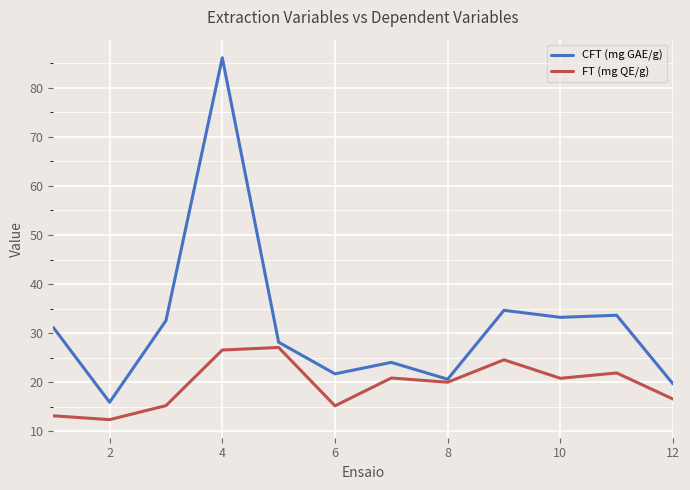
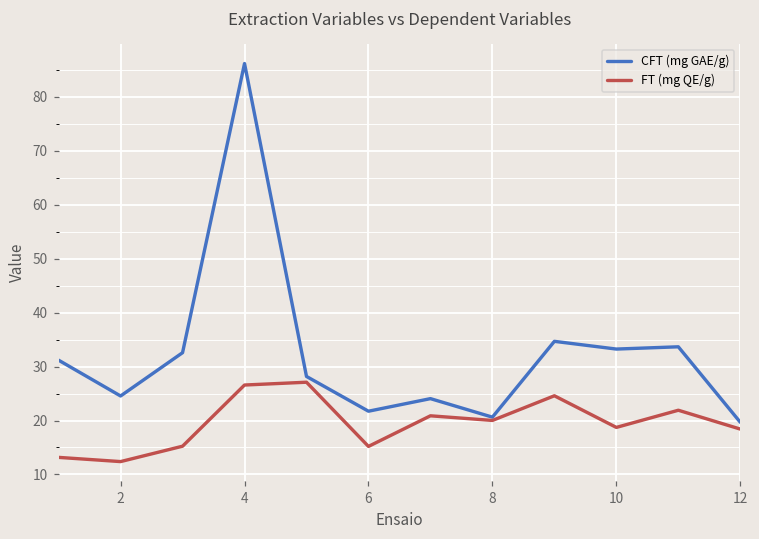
CFT (mg GAE/g), 2: 16 -> 25
FT (mg QE/g), 10: 21 -> 19
FT (mg QE/g), 12: 17 -> 18
